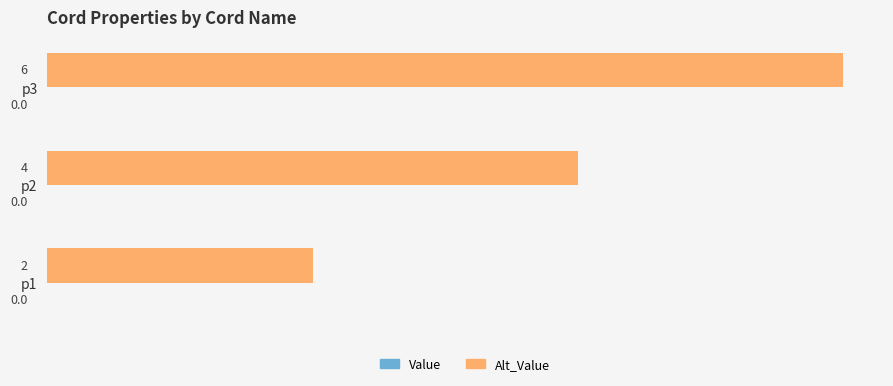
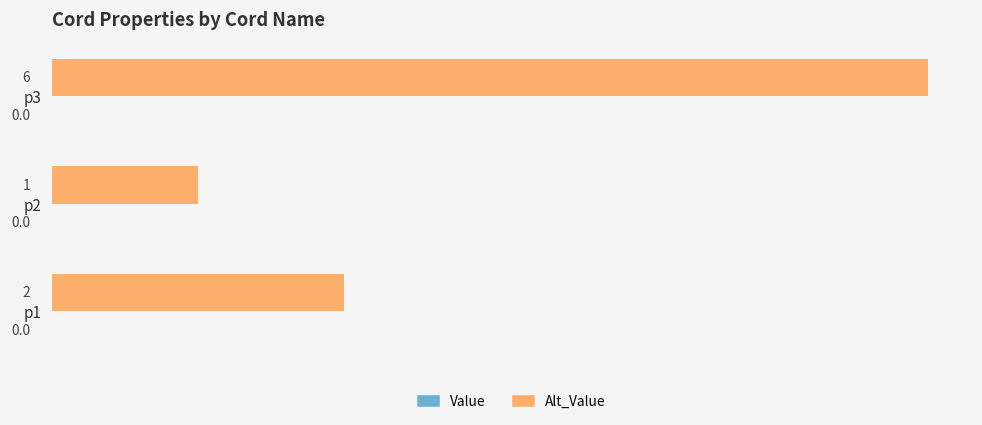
Alt_Value, p2: 4 -> 1
